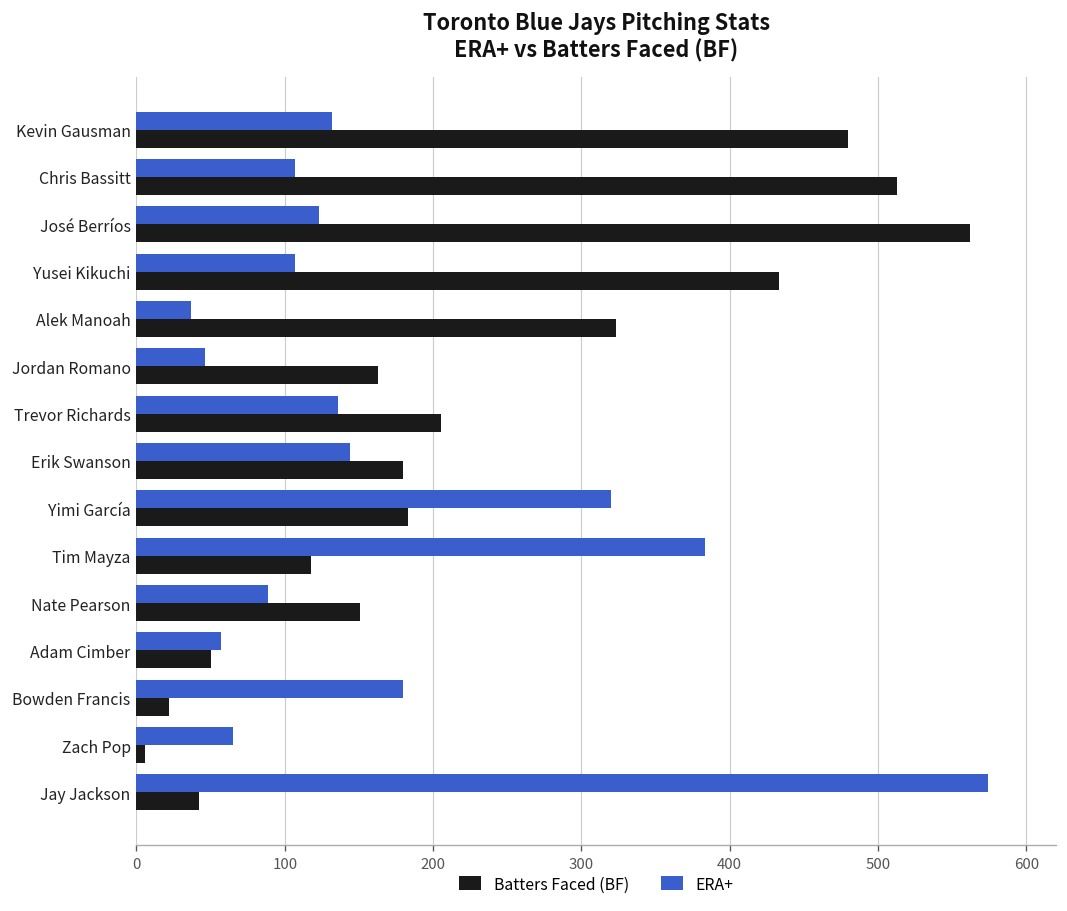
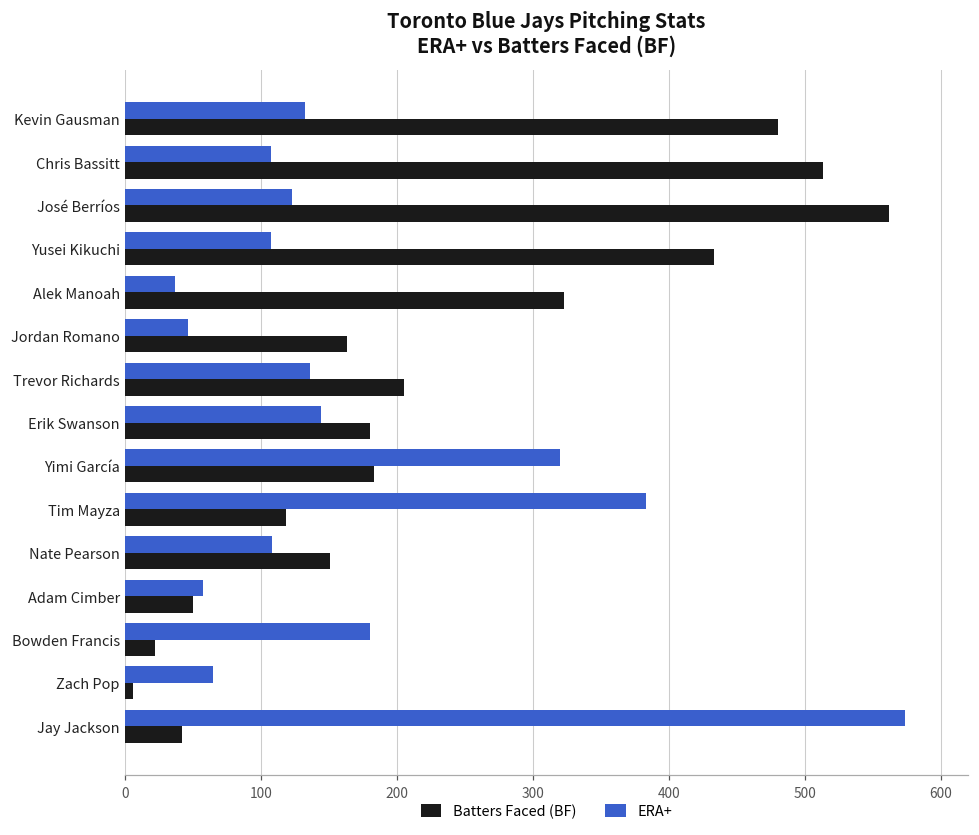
ERA+, Nate Pearson: 89 -> 108
